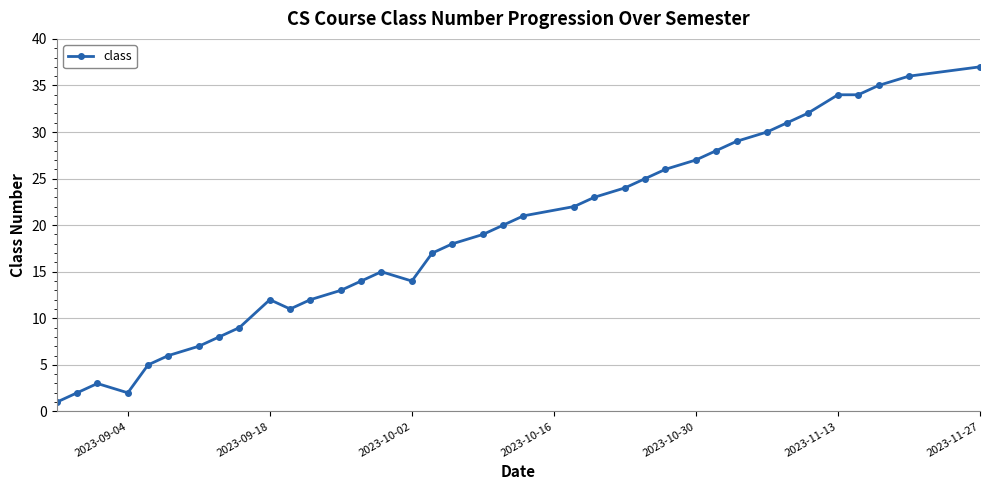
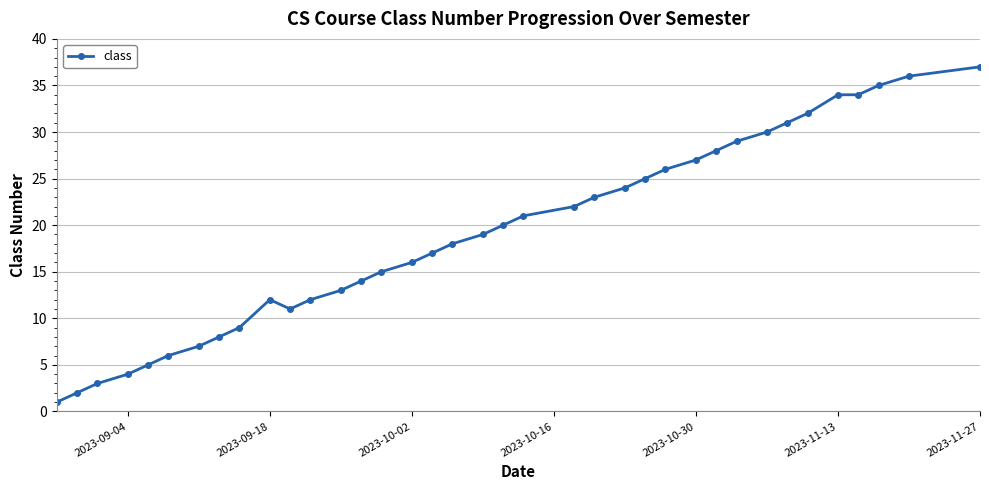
2023-09-04: 2 -> 4
2023-10-02: 14 -> 16
